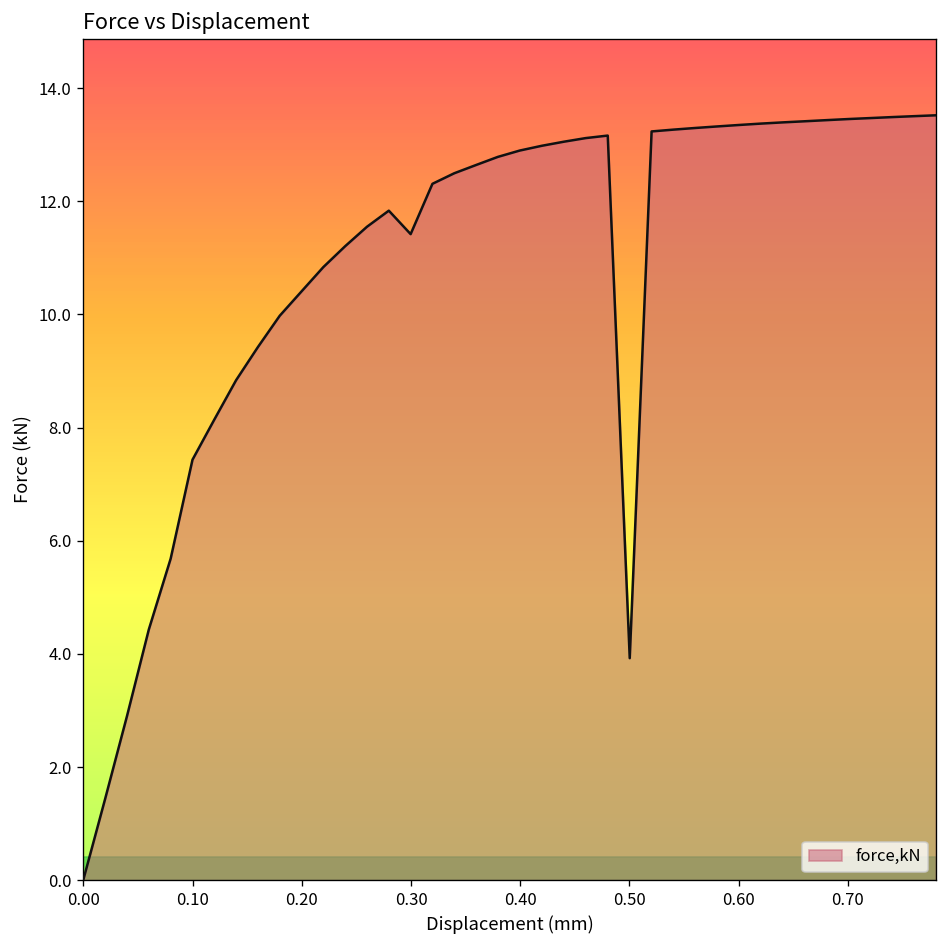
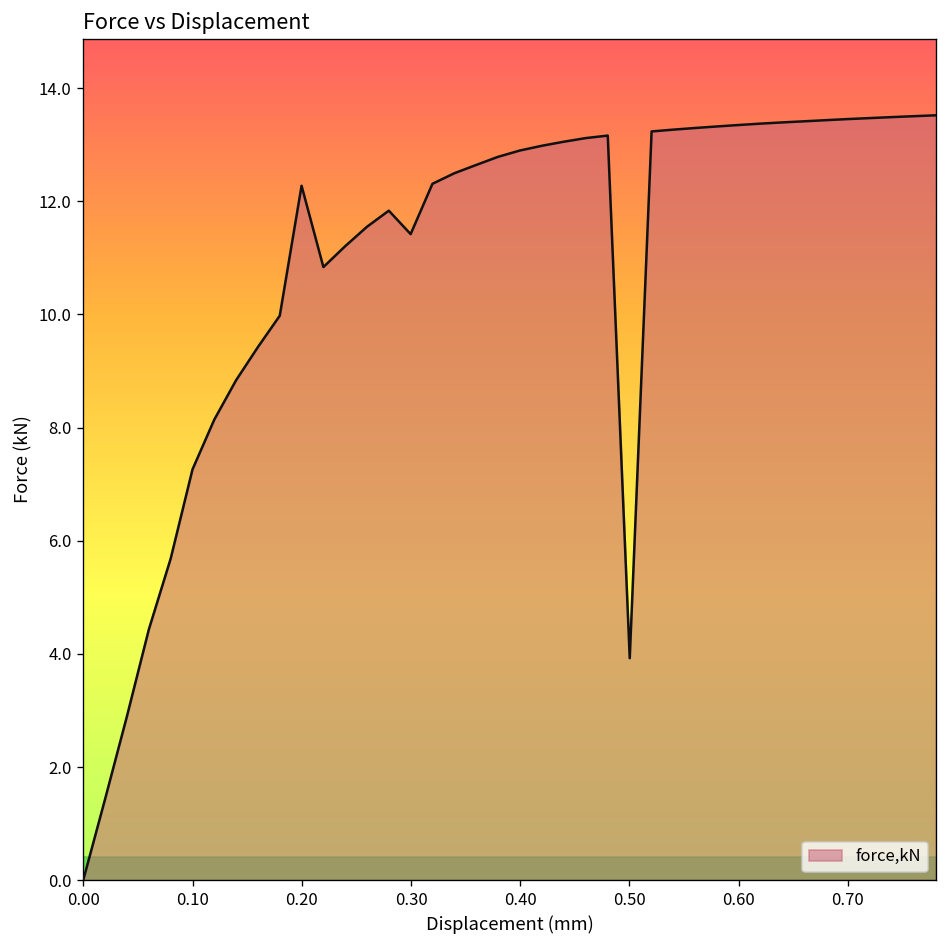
0.10: 7.4 -> 7.3
0.20: 10.4 -> 12.3
